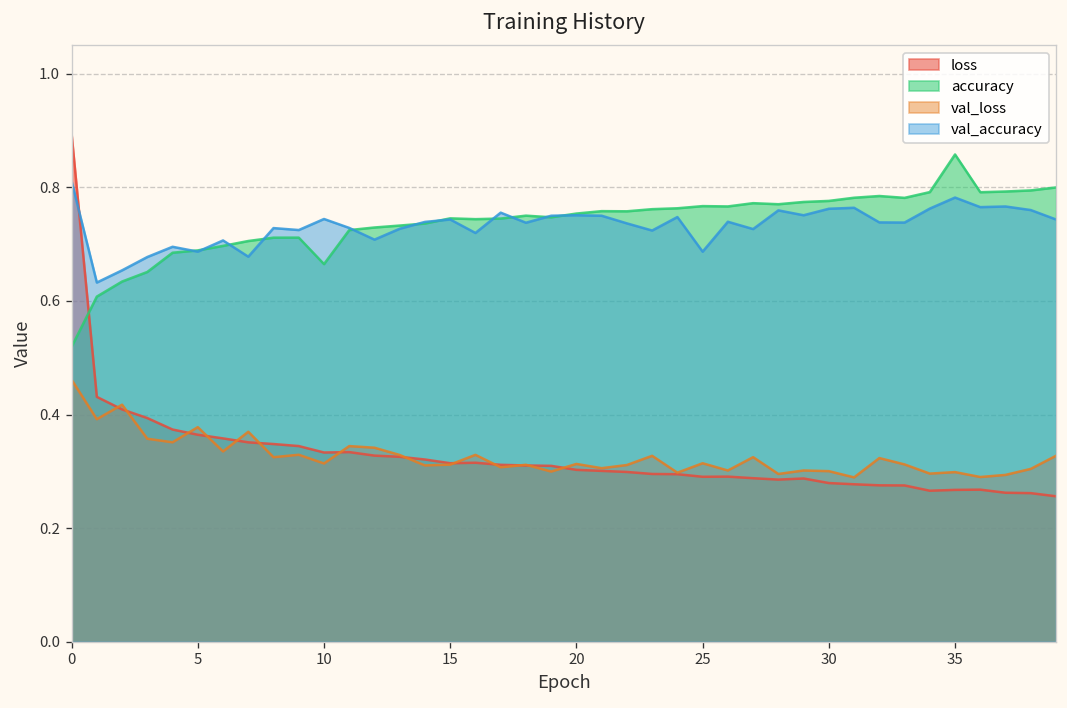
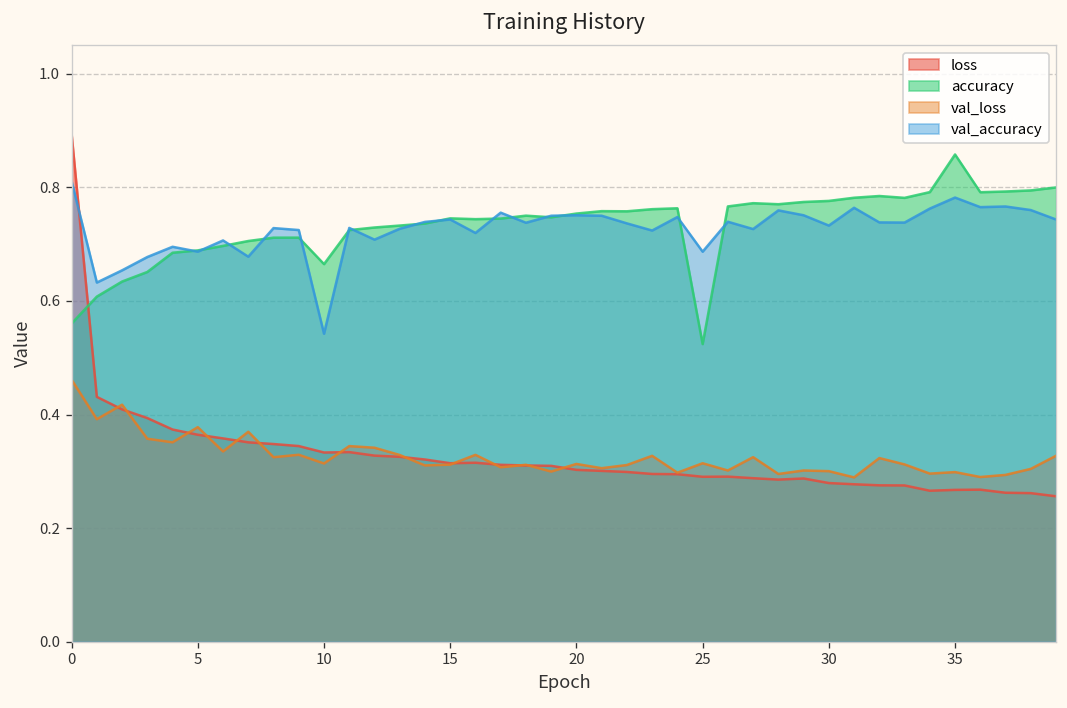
accuracy, 0: 0.52 -> 0.56
val_accuracy, 10: 0.74 -> 0.54
accuracy, 25: 0.77 -> 0.52
val_accuracy, 30: 0.76 -> 0.73
